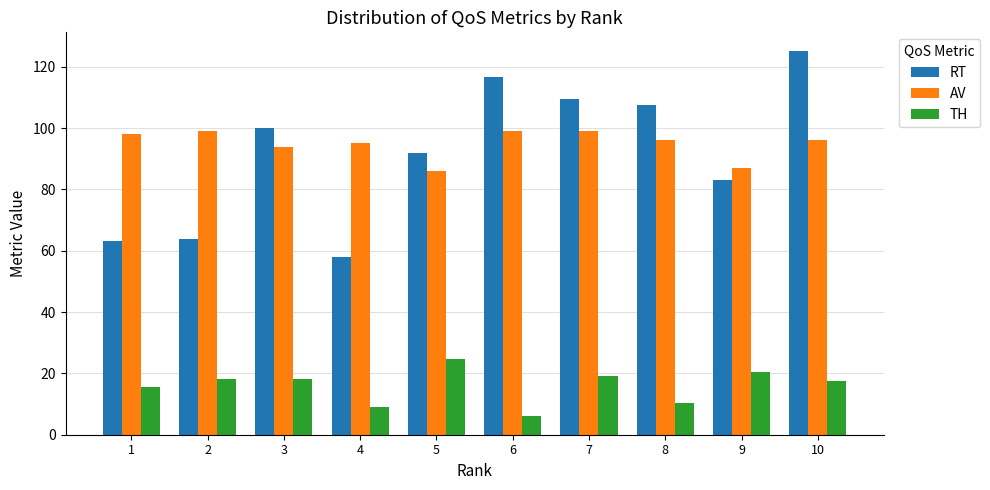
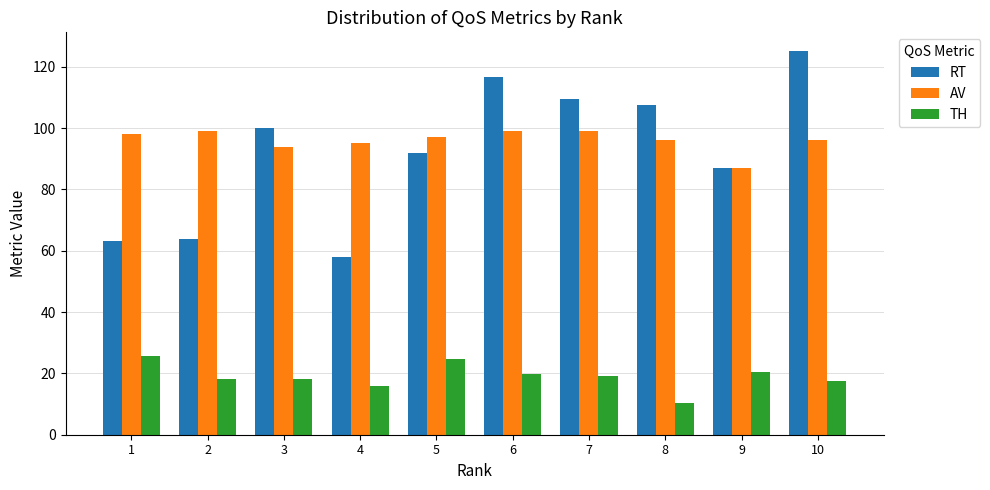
TH, 1: 16 -> 26
TH, 4: 9 -> 16
AV, 5: 86 -> 97
TH, 6: 6 -> 20
RT, 9: 83 -> 87
